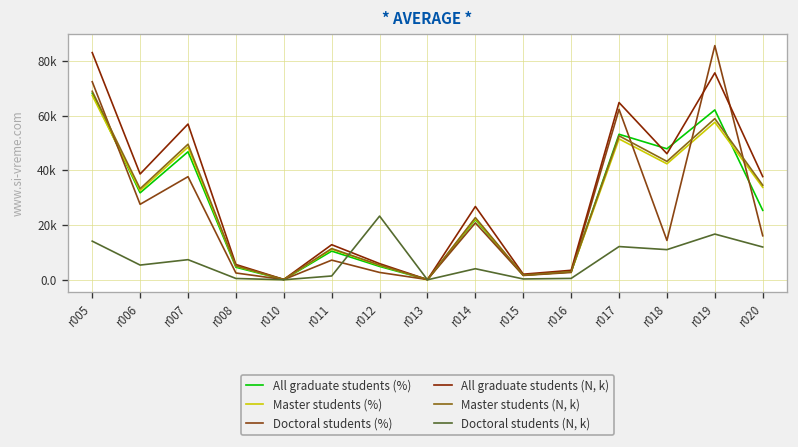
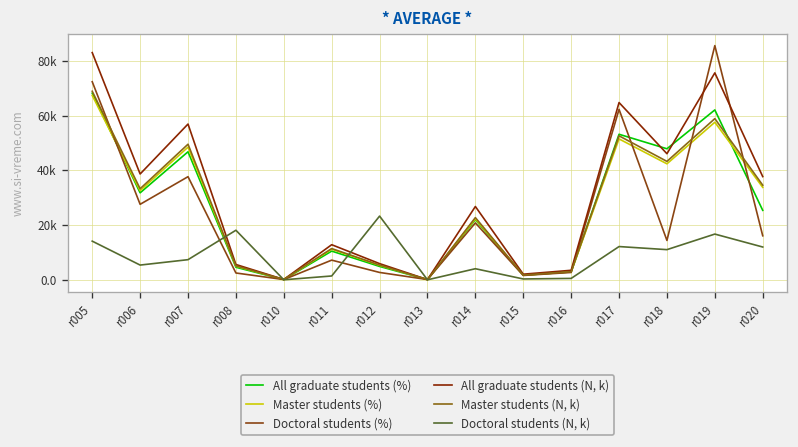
Doctoral students (N, k), r008: 0 -> 18000
